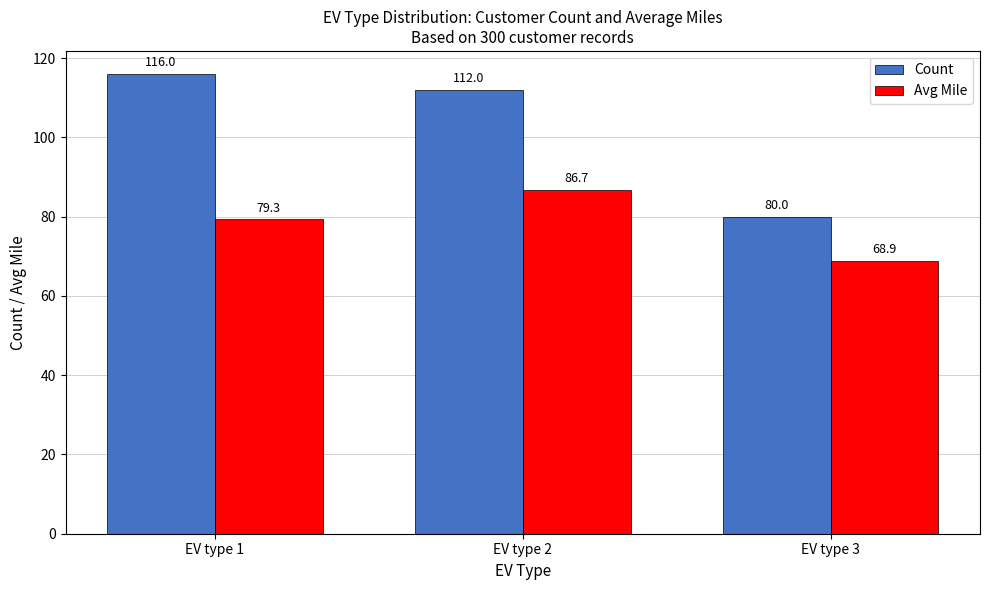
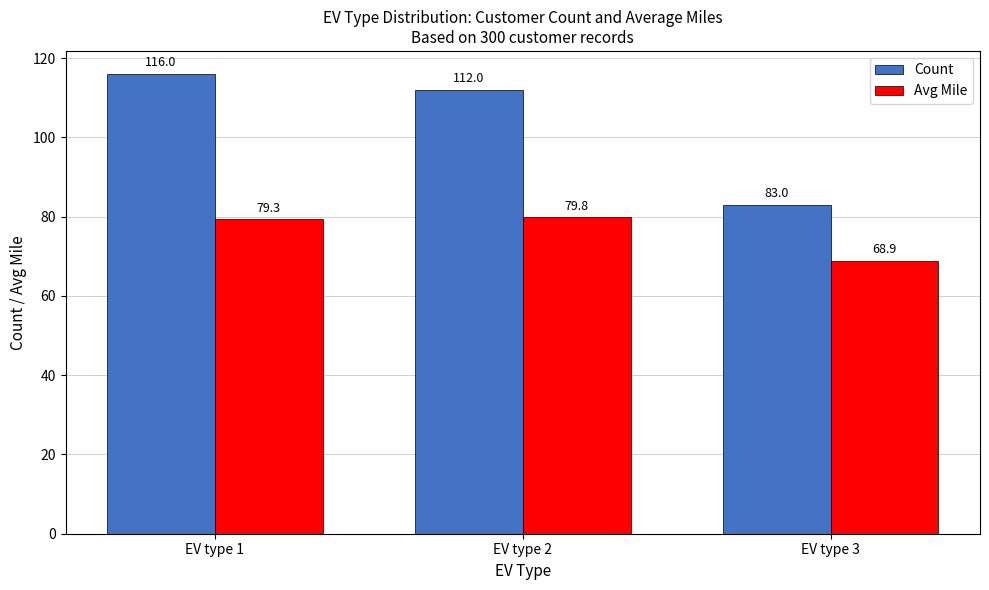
Avg Mile, EV type 2: 86.7 -> 79.8
Count, EV type 3: 80.0 -> 83.0
